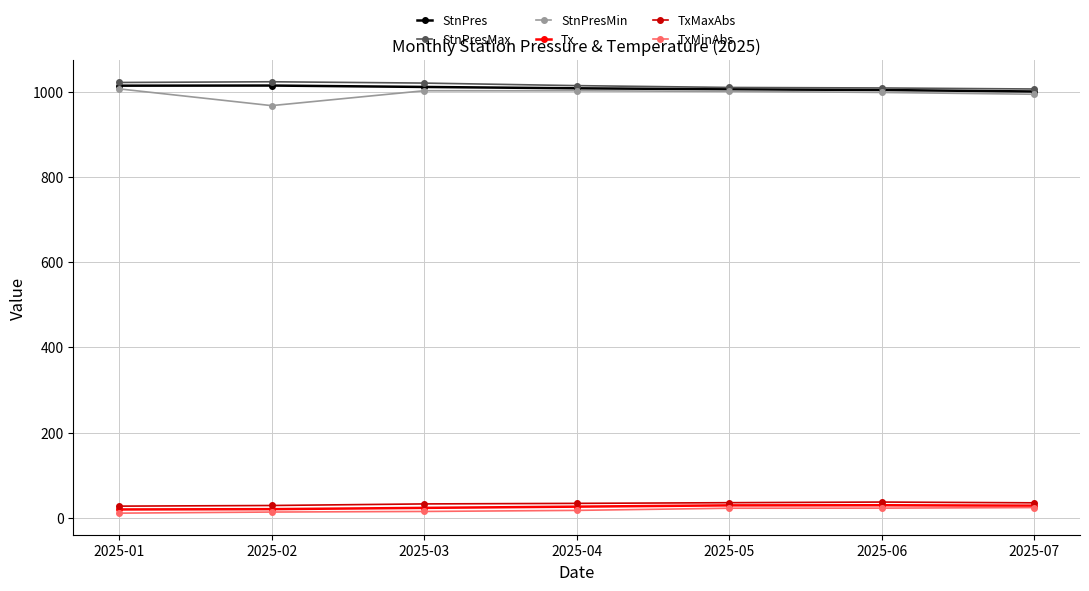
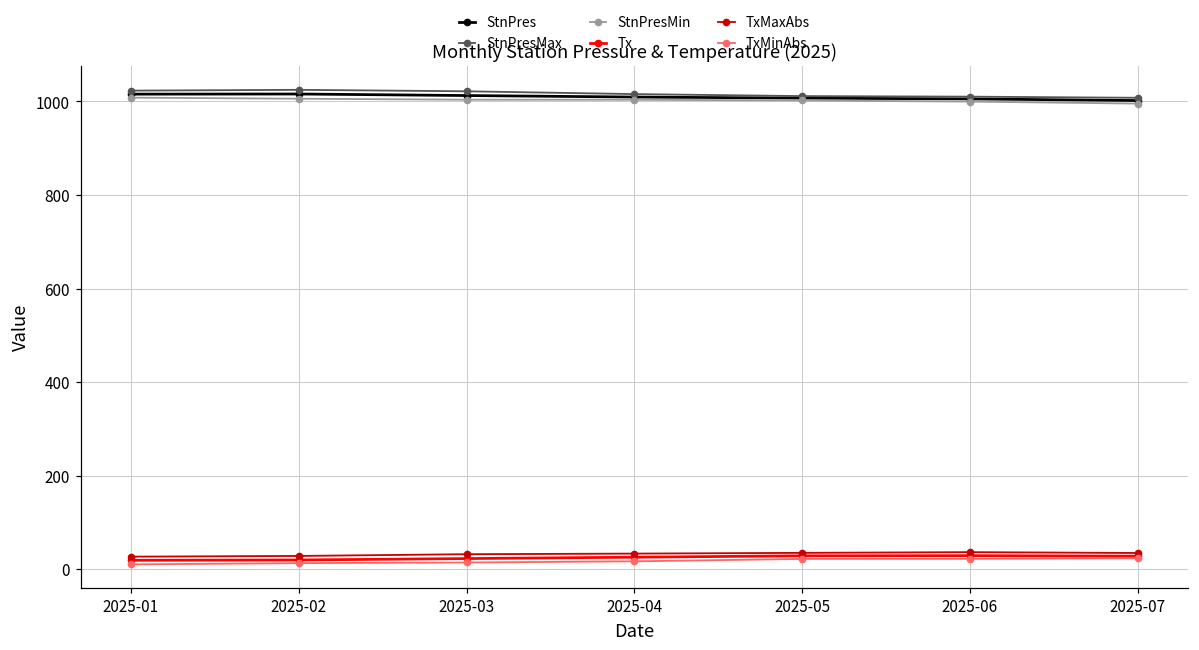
StnPresMin, 2025-02: 970 -> 1010
